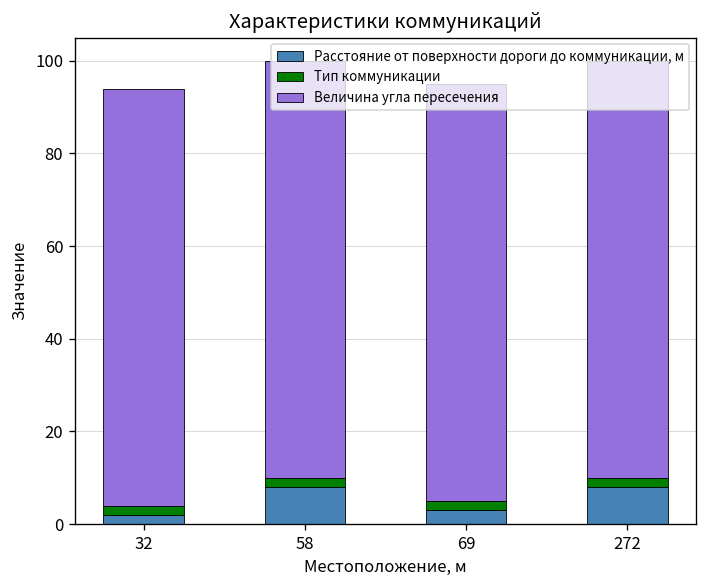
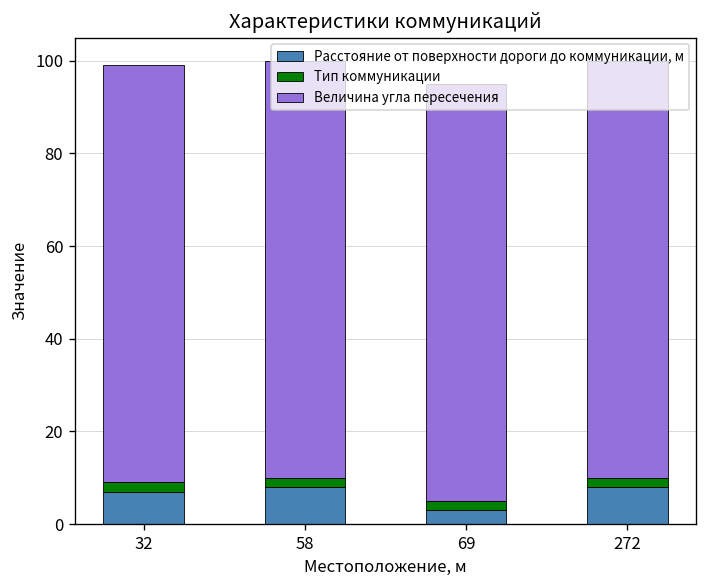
Расстояние от поверхности дороги до коммуникации, м, 32: 2 -> 7
